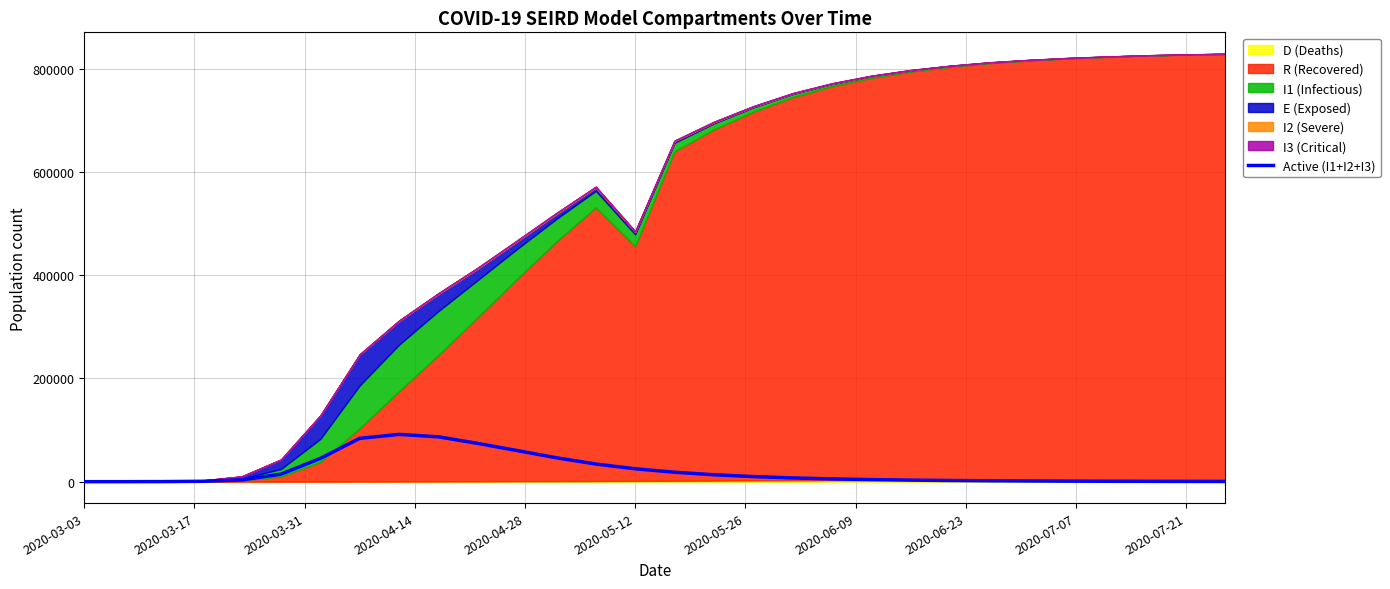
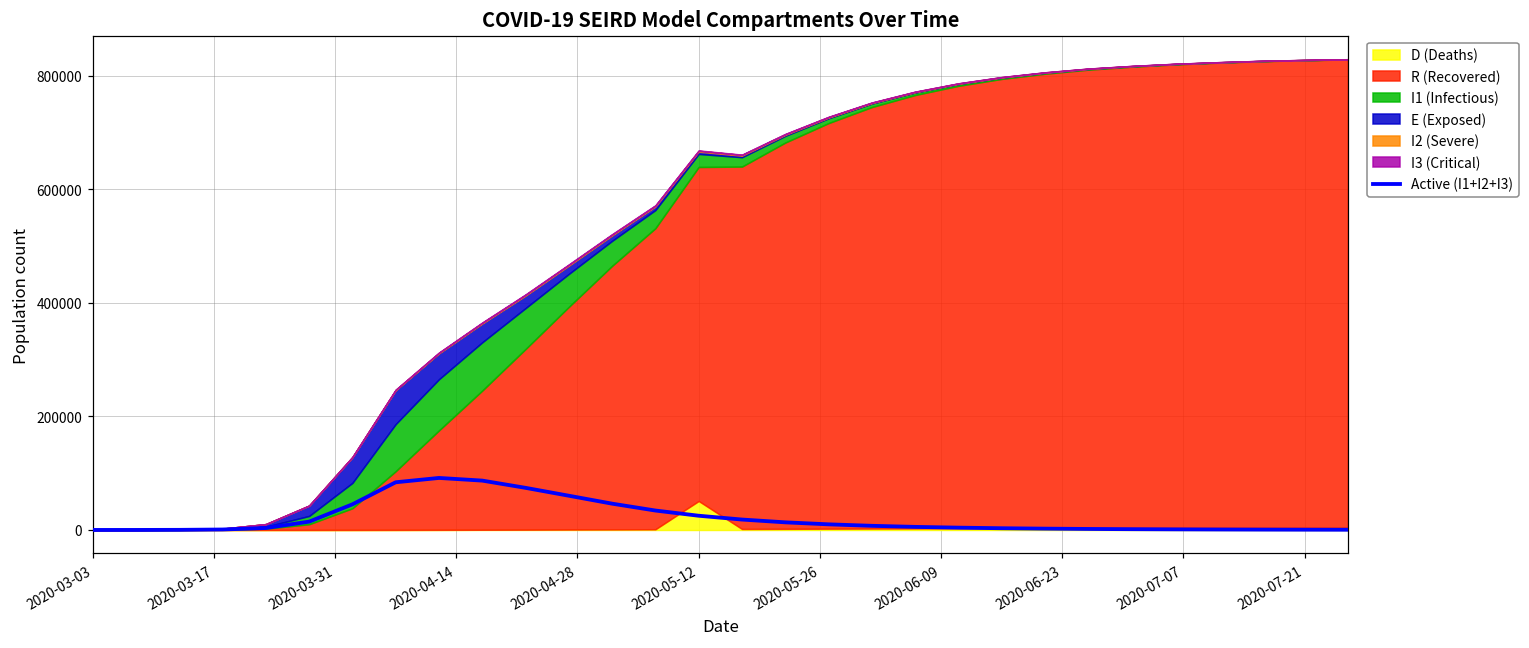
D (Deaths), 2020-05-12: 0 -> 50000
R (Recovered), 2020-05-12: 450000 -> 590000
